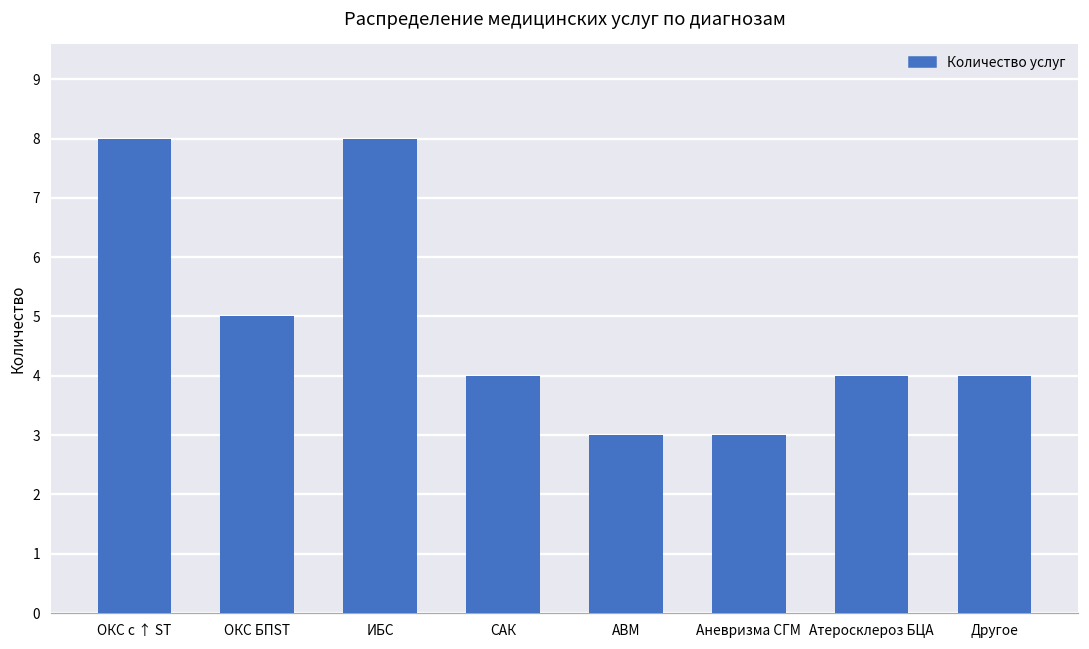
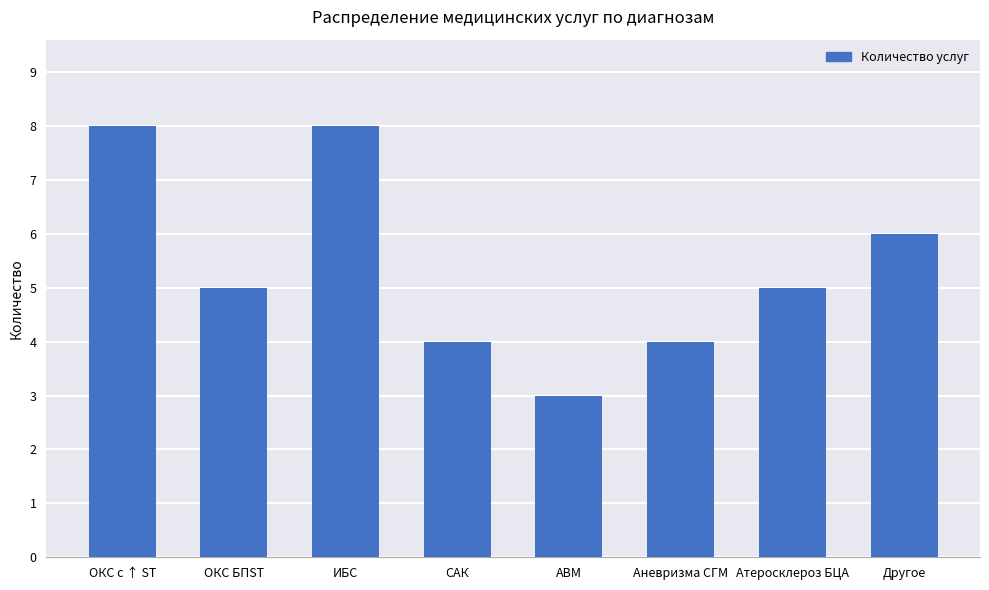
Аневризма СГМ: 3 -> 4
Атеросклероз БЦА: 4 -> 5
Другое: 4 -> 6
